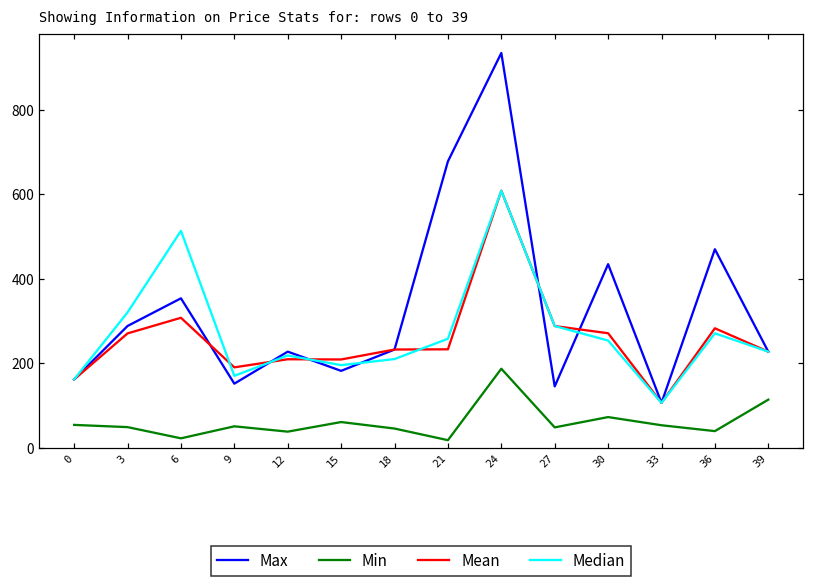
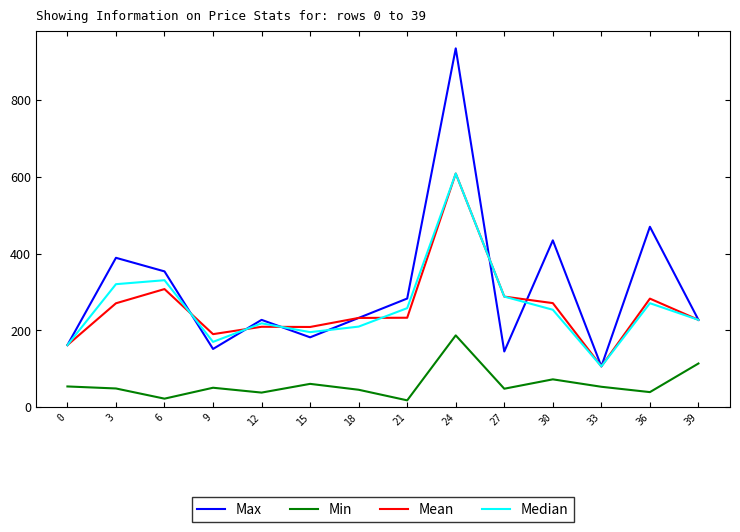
Max, 3: 290 -> 390
Median, 6: 510 -> 330
Max, 21: 680 -> 280
